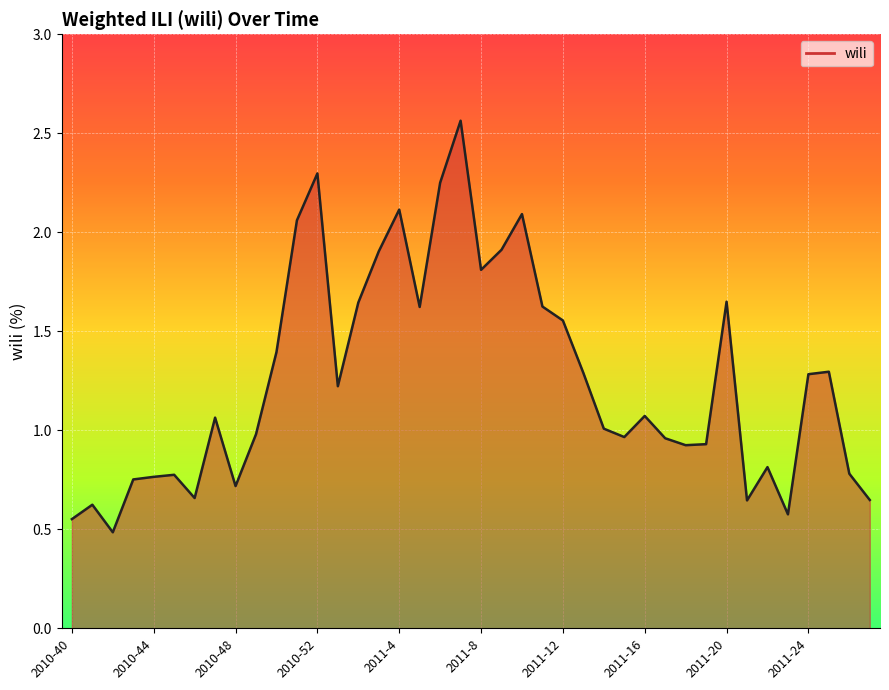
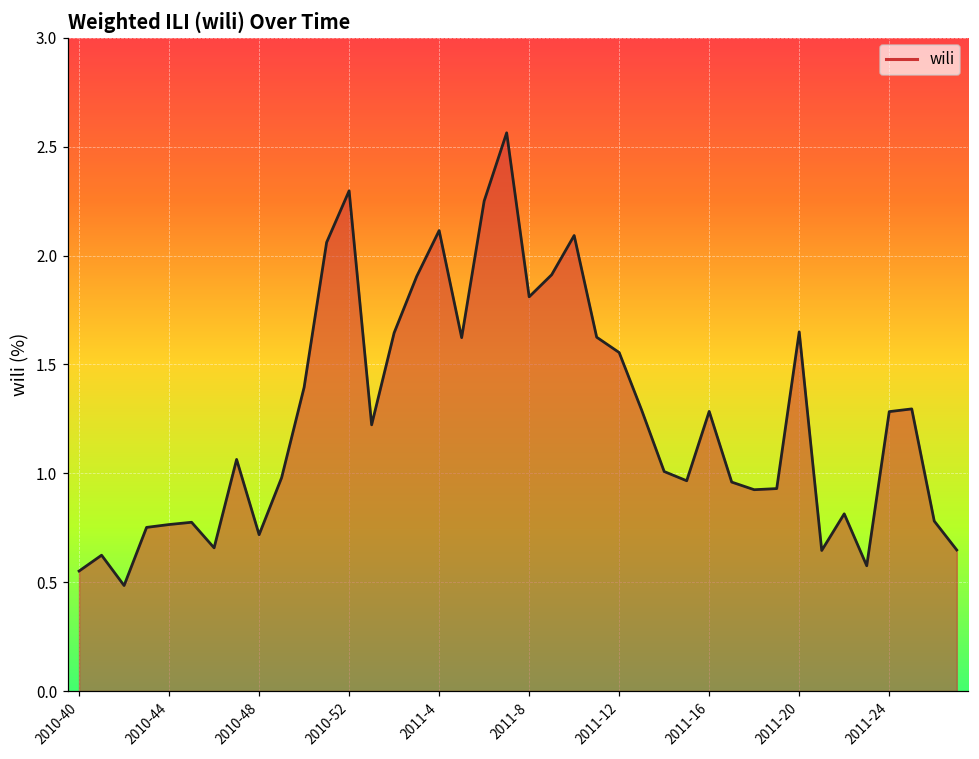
2011-16: 1.07 -> 1.28
